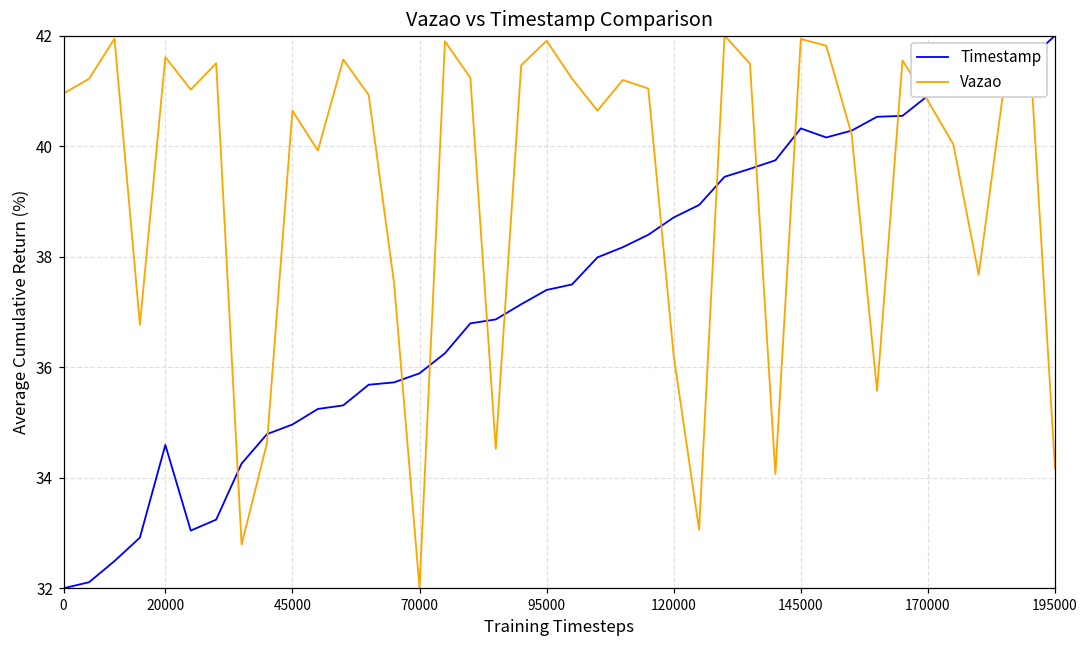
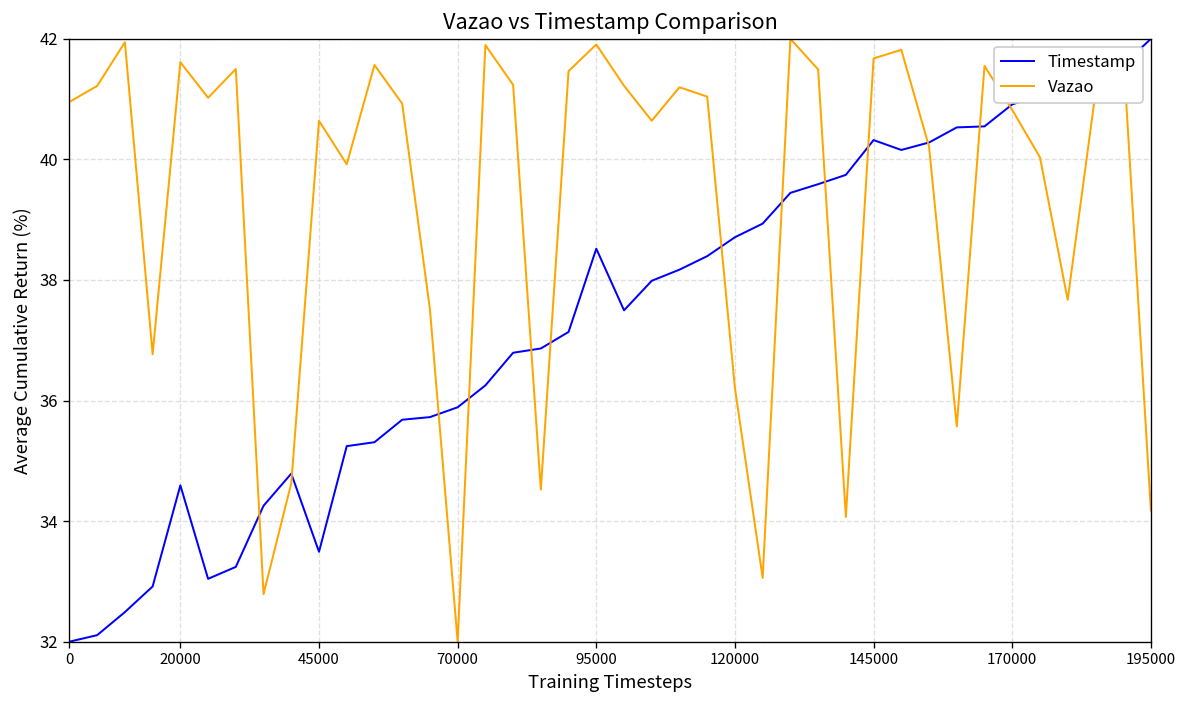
Timestamp, 45000: 35.0 -> 33.5
Timestamp, 95000: 37.4 -> 38.5
Vazao, 145000: 41.9 -> 41.7
